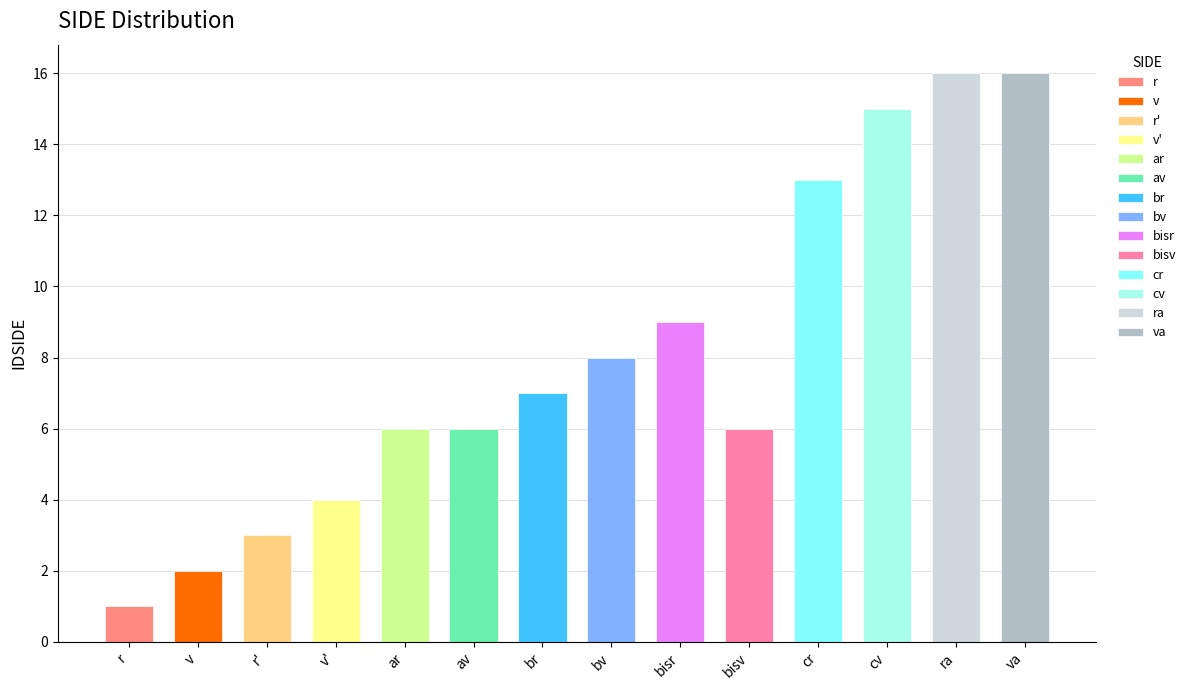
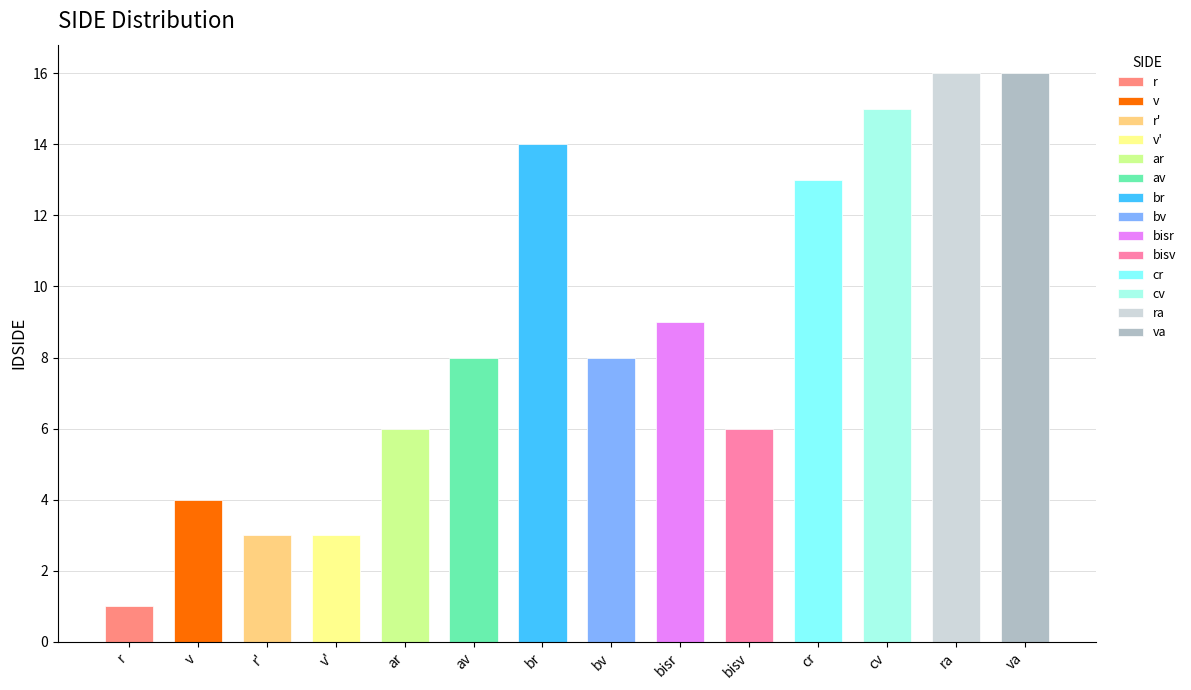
v: 2 -> 4
v': 4 -> 3
av: 6 -> 8
br: 7 -> 14
